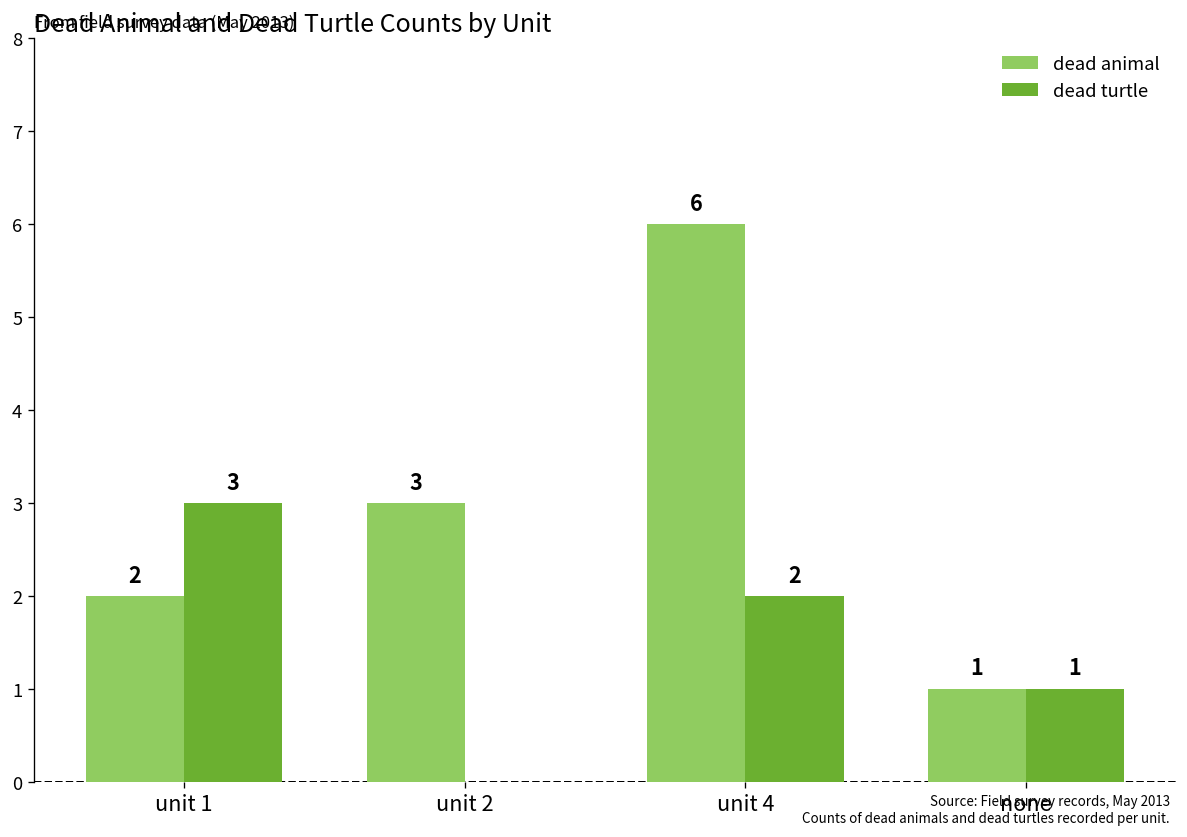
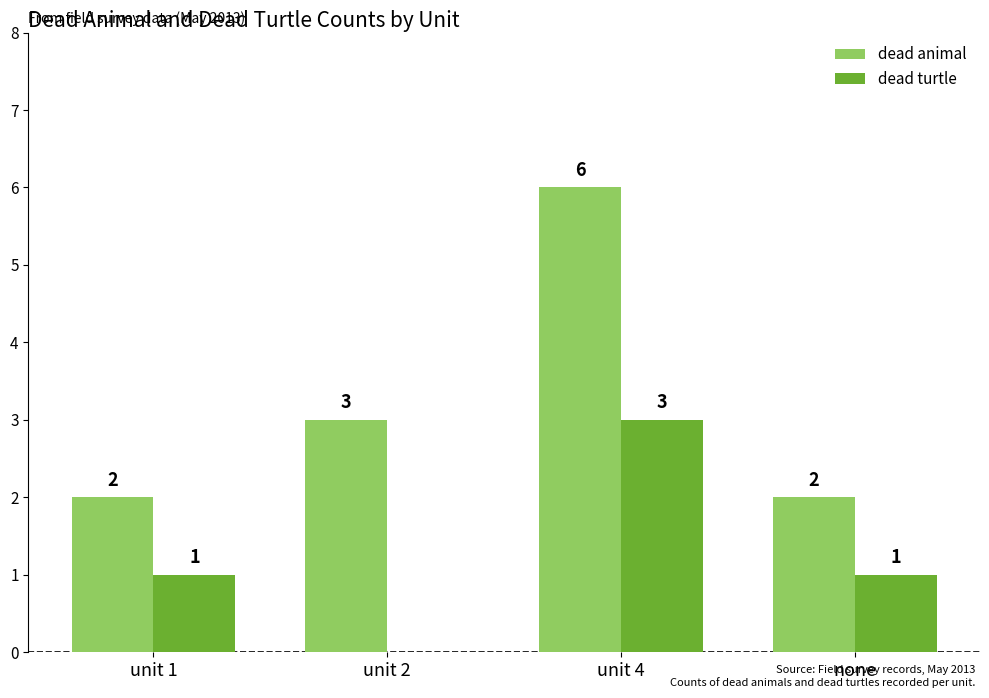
dead turtle, unit 1: 3 -> 1
dead turtle, unit 4: 2 -> 3
dead animal, none: 1 -> 2
